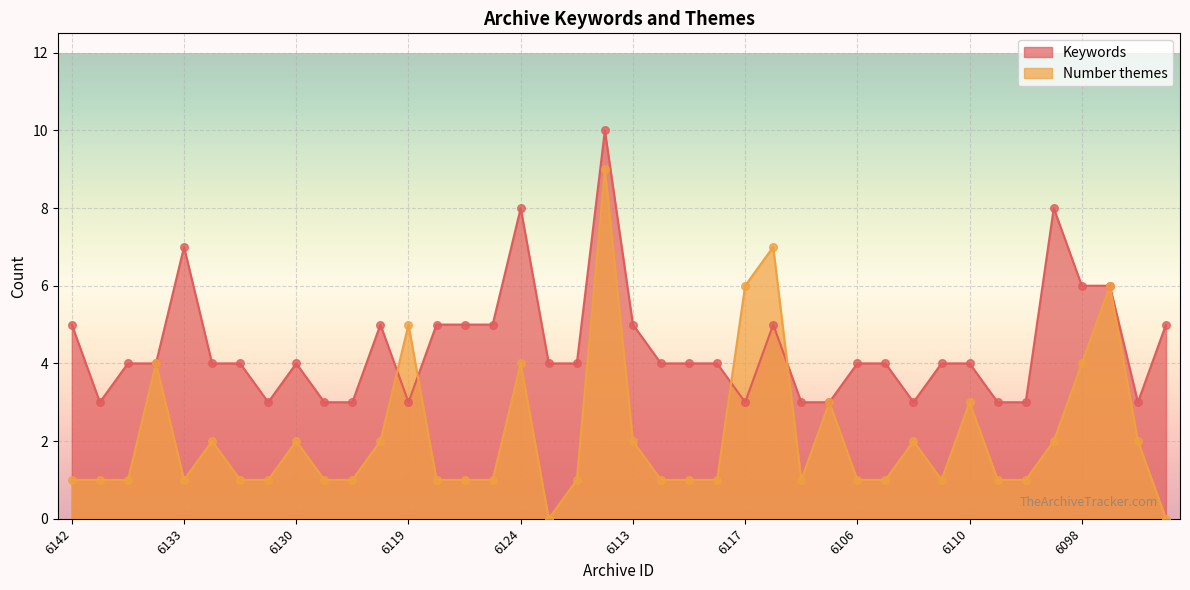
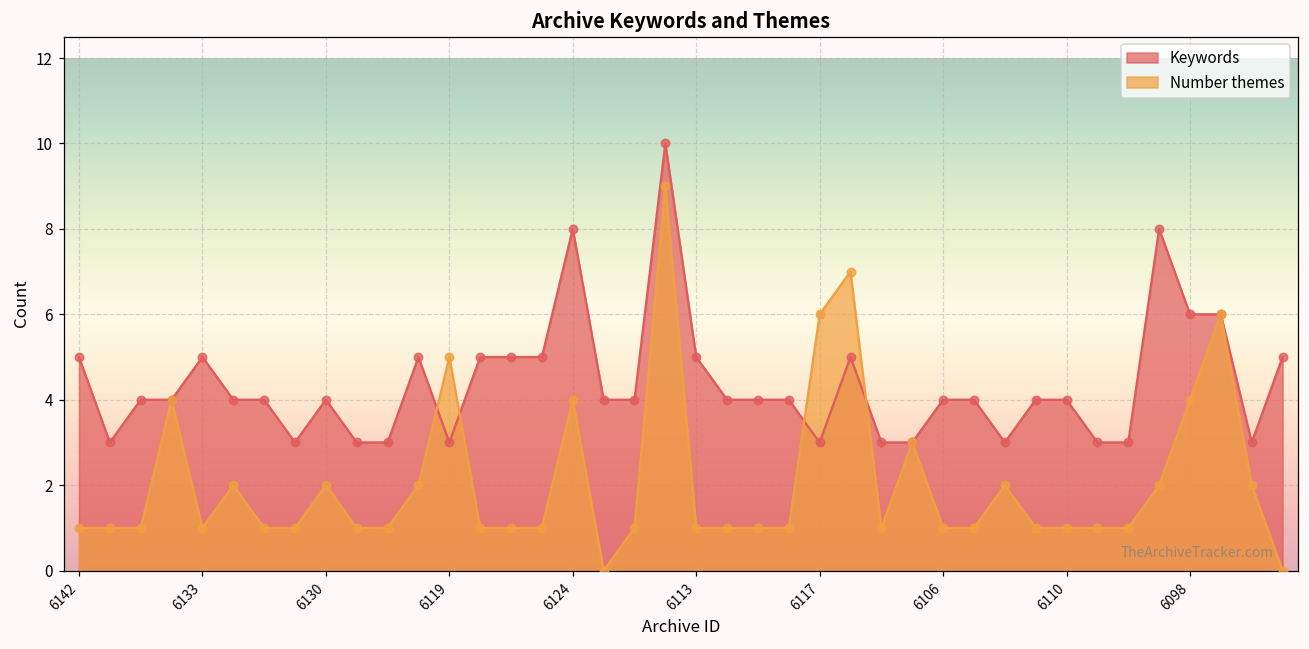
Keywords, 6133: 7 -> 5
Number themes, 6113: 2 -> 1
Number themes, 6110: 3 -> 1
